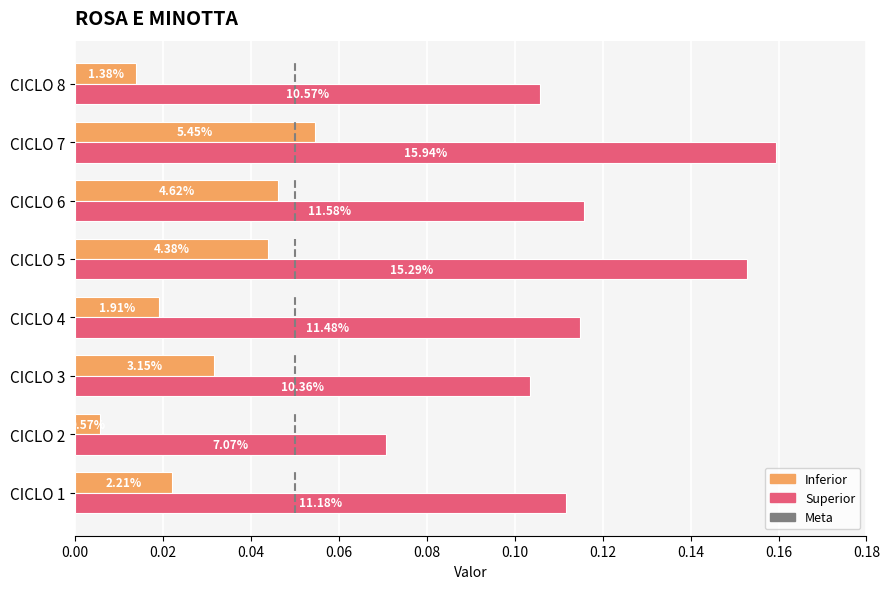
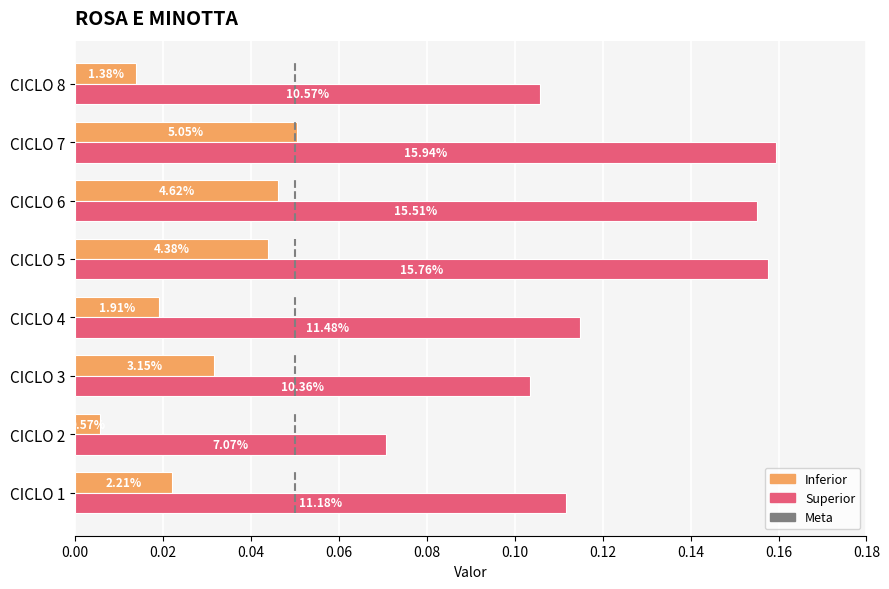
Inferior, CICLO 7: 5.45% -> 5.05%
Superior, CICLO 6: 11.58% -> 15.51%
Superior, CICLO 5: 15.29% -> 15.76%
